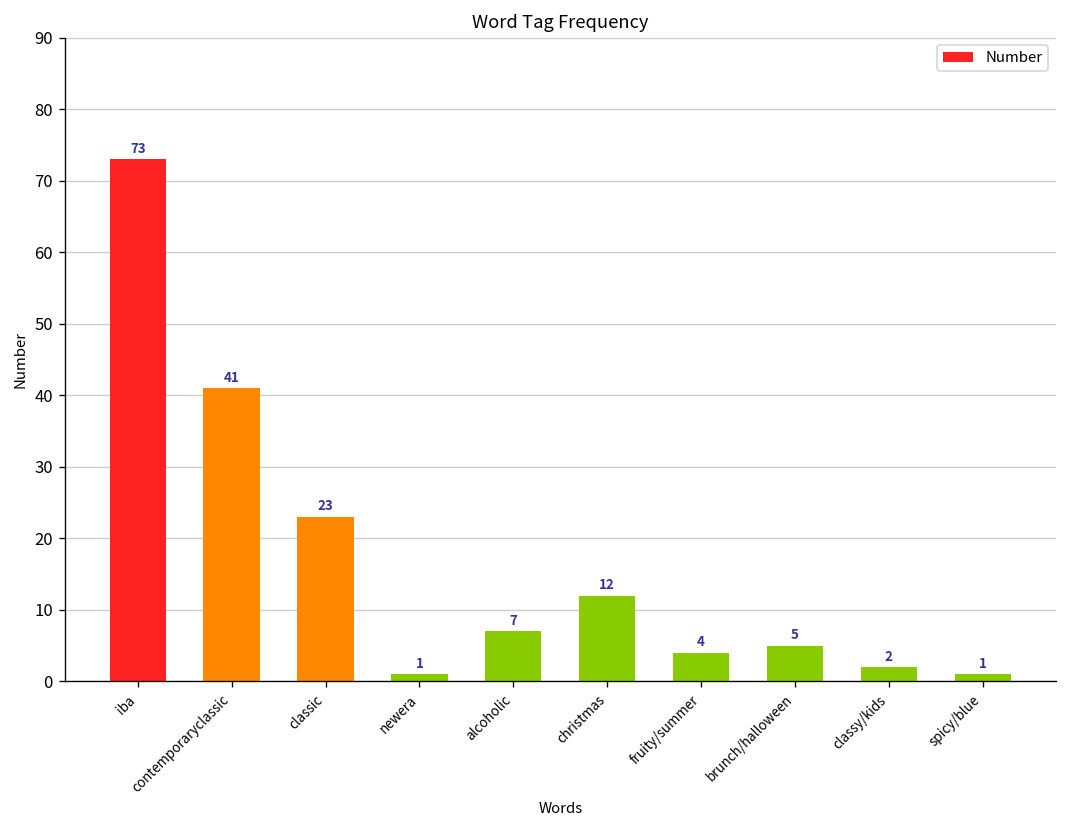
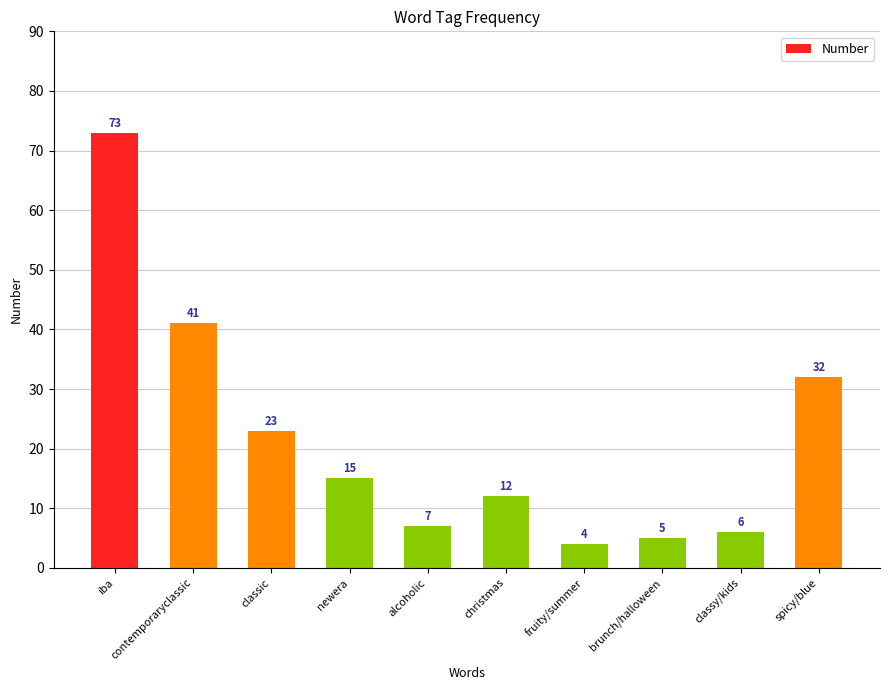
newera: 1 -> 15
classy/kids: 2 -> 6
spicy/blue: 1 -> 32
